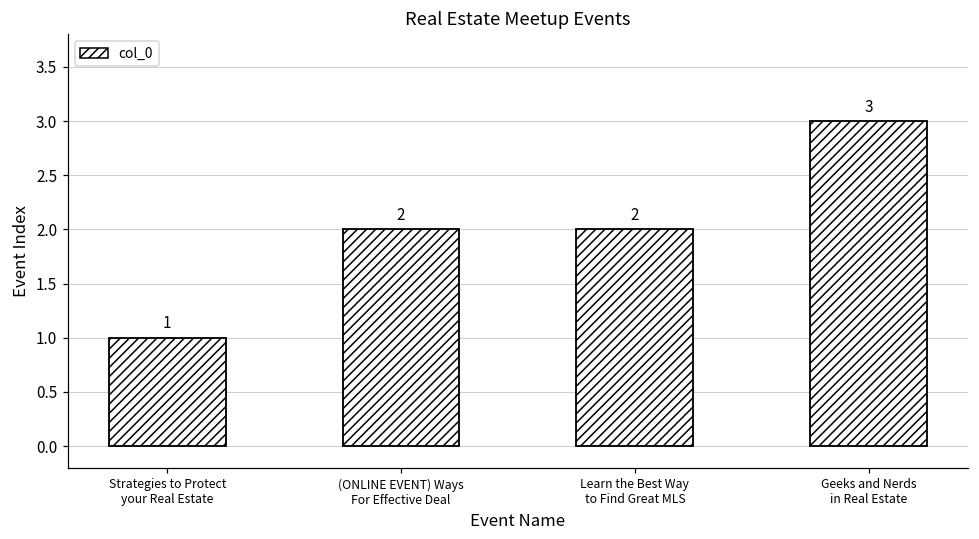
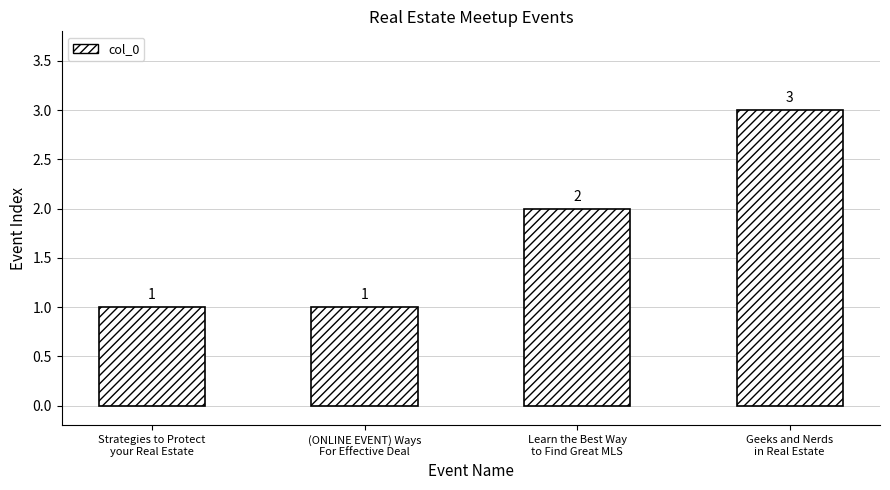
(ONLINE EVENT) Ways For Effective Deal: 2 -> 1
